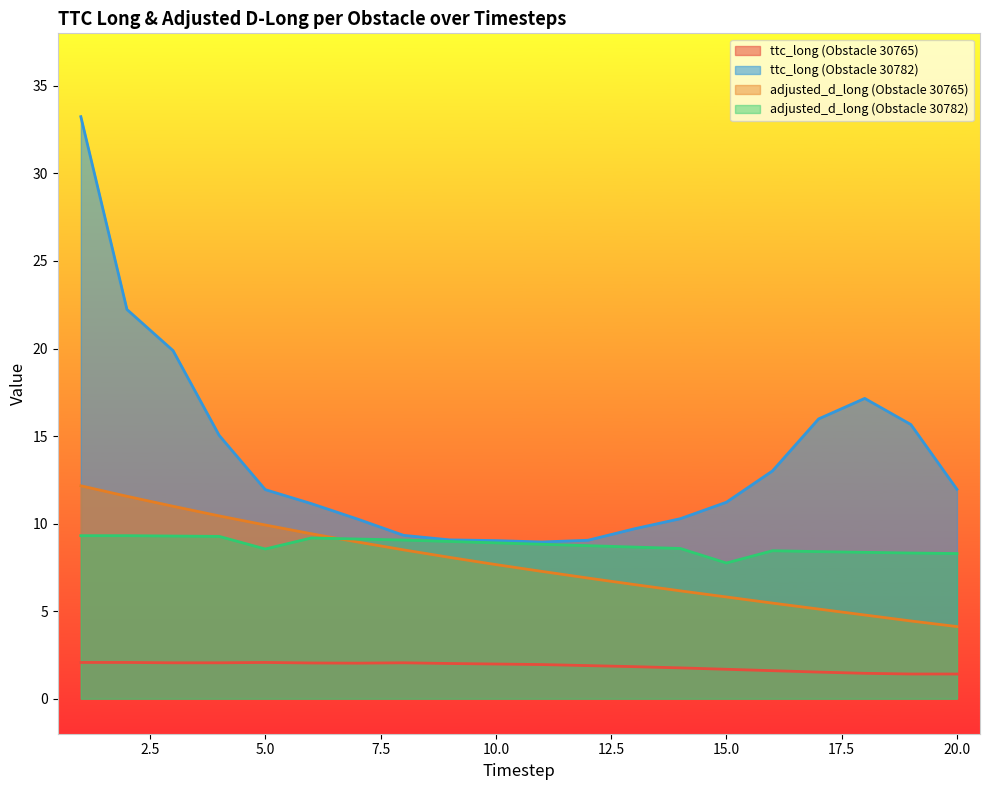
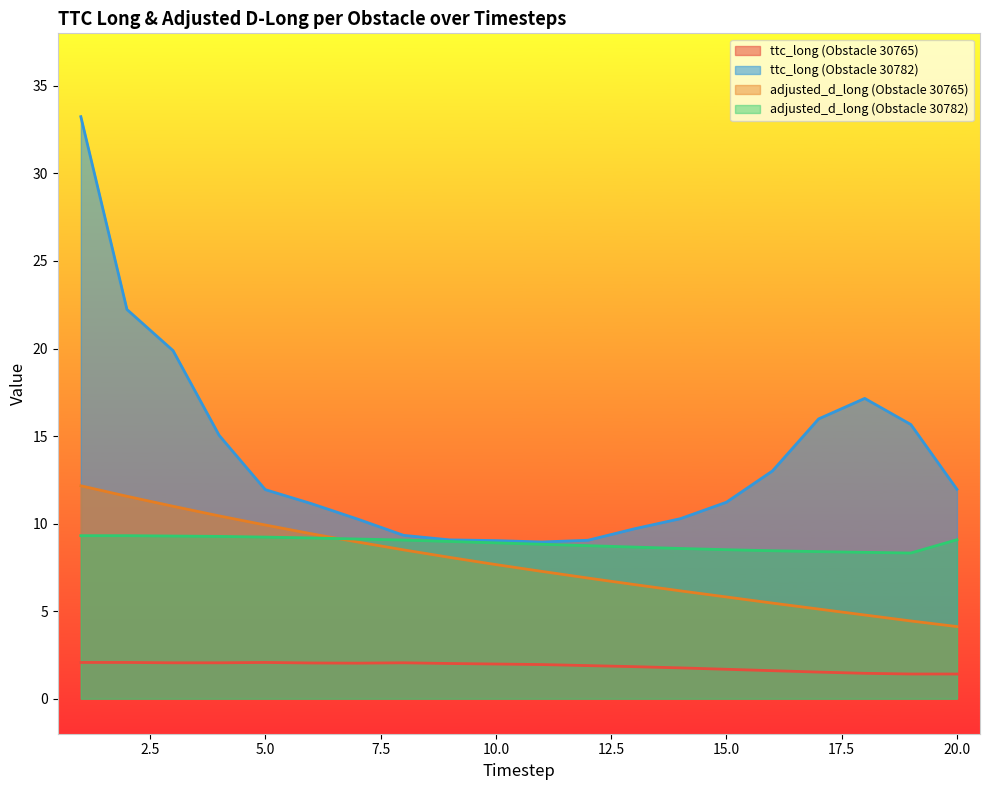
adjusted_d_long (Obstacle 30782), 5.0: 8.6 -> 9.2
adjusted_d_long (Obstacle 30782), 15.0: 7.8 -> 8.5
adjusted_d_long (Obstacle 30782), 20.0: 8.3 -> 9.1
